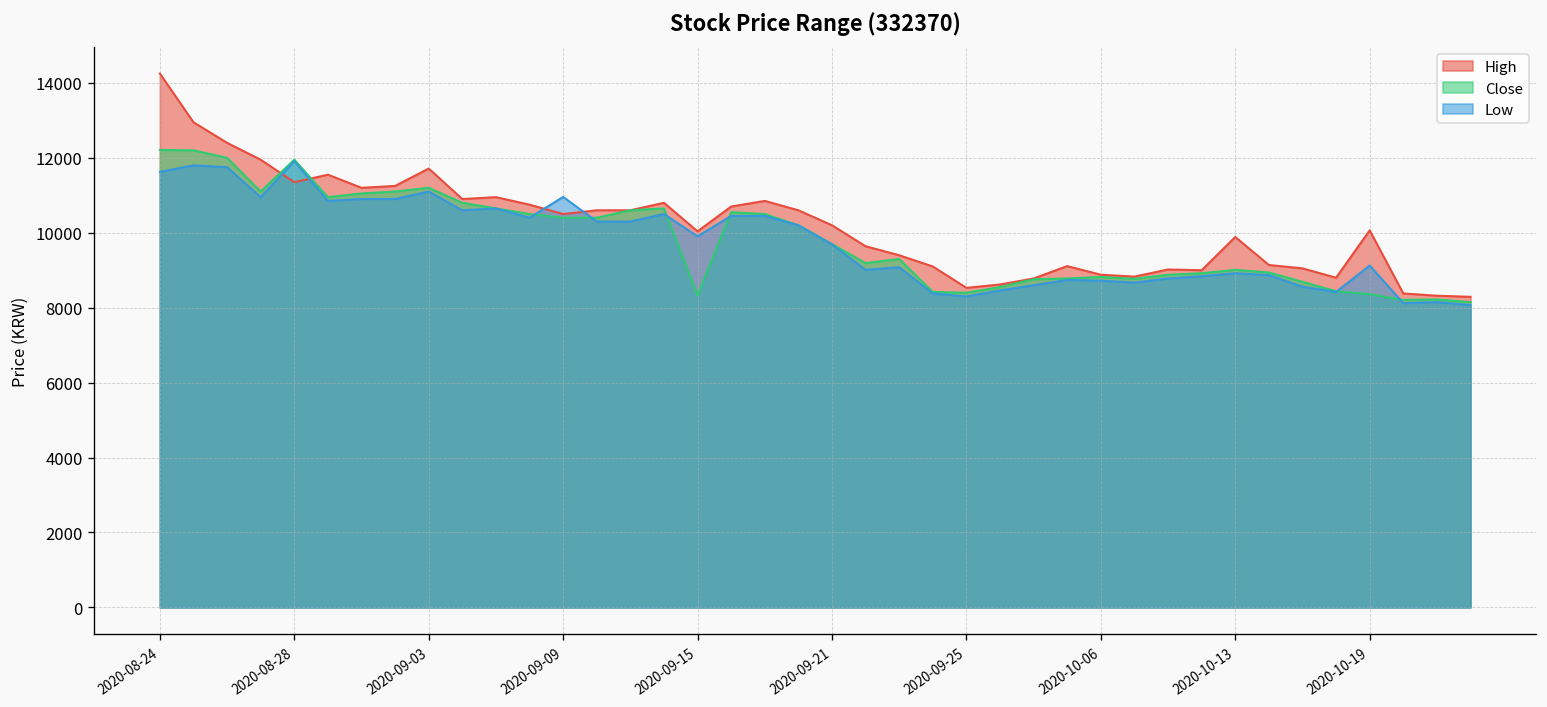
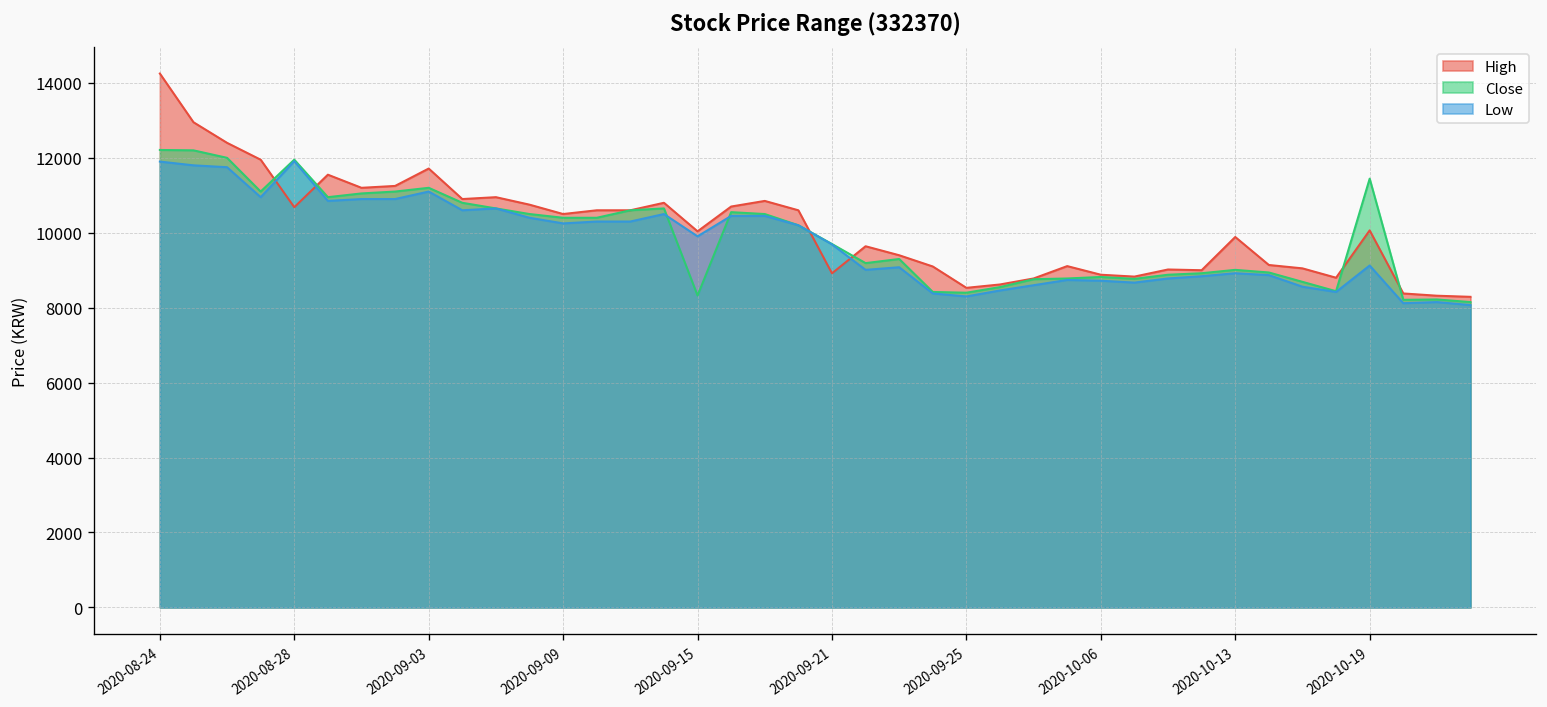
Low, 2020-08-24: 11600 -> 11900
High, 2020-08-28: 11400 -> 10700
Low, 2020-09-09: 11000 -> 10300
High, 2020-09-21: 10200 -> 8900
Close, 2020-10-19: 8400 -> 11400
